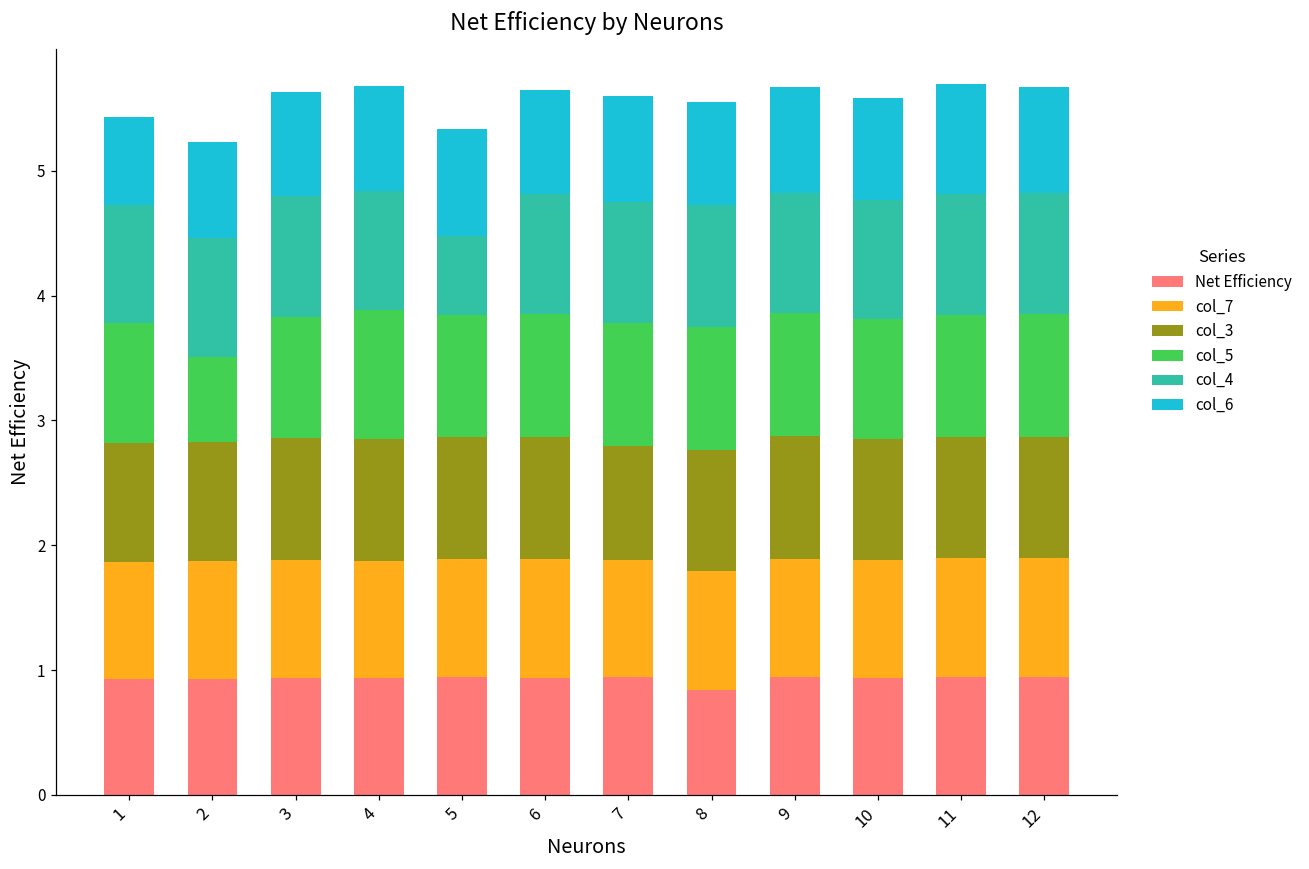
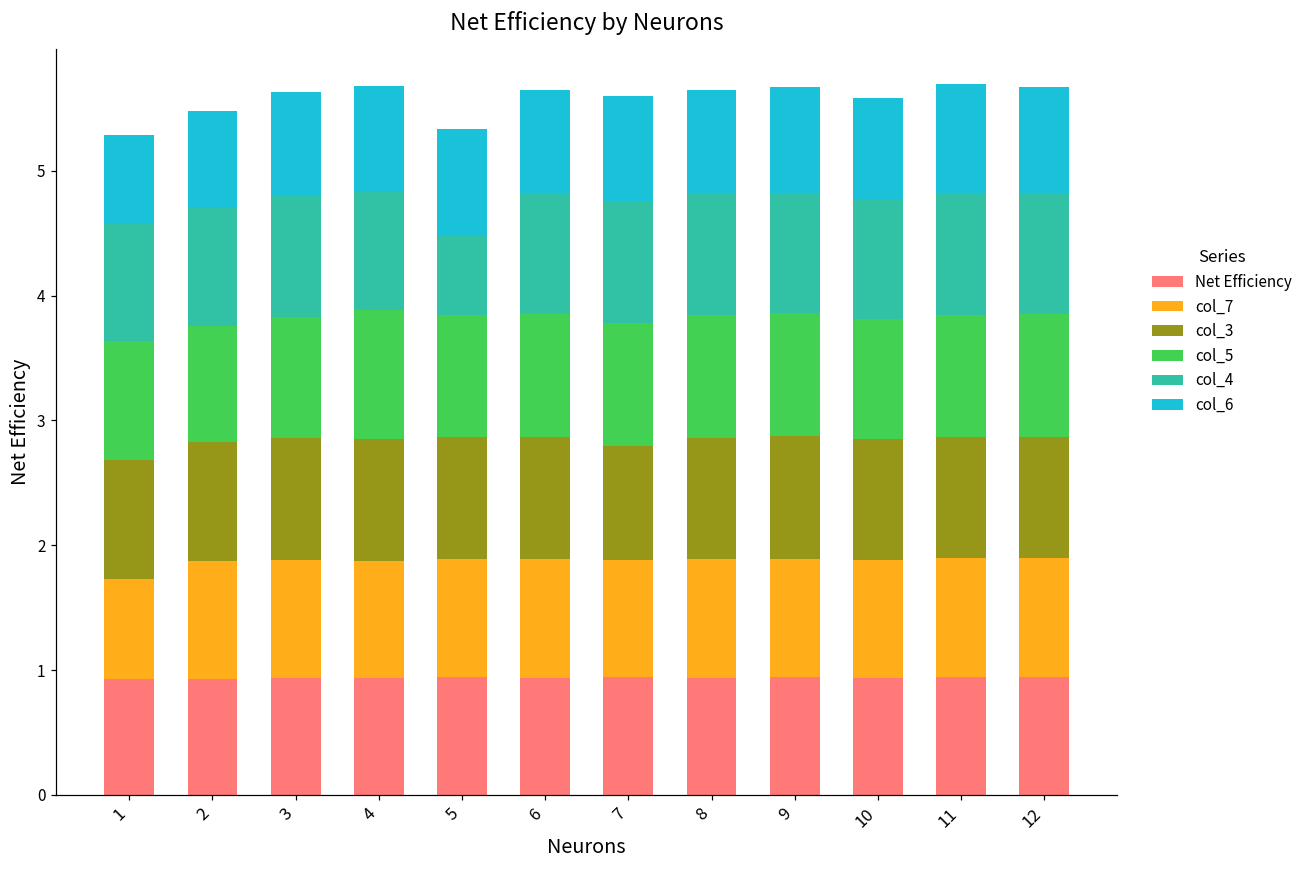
col_7, 1: 0.94 -> 0.80
col_5, 2: 0.68 -> 0.93
Net Efficiency, 8: 0.84 -> 0.94
